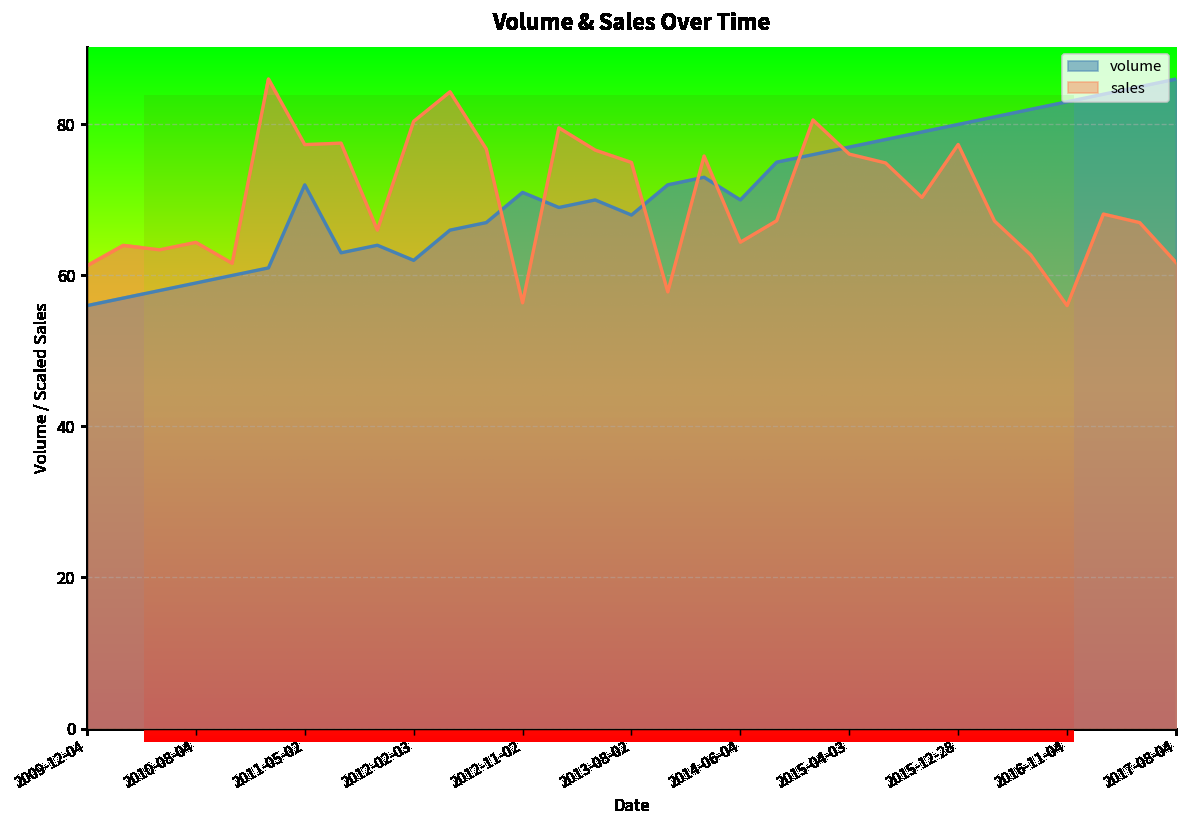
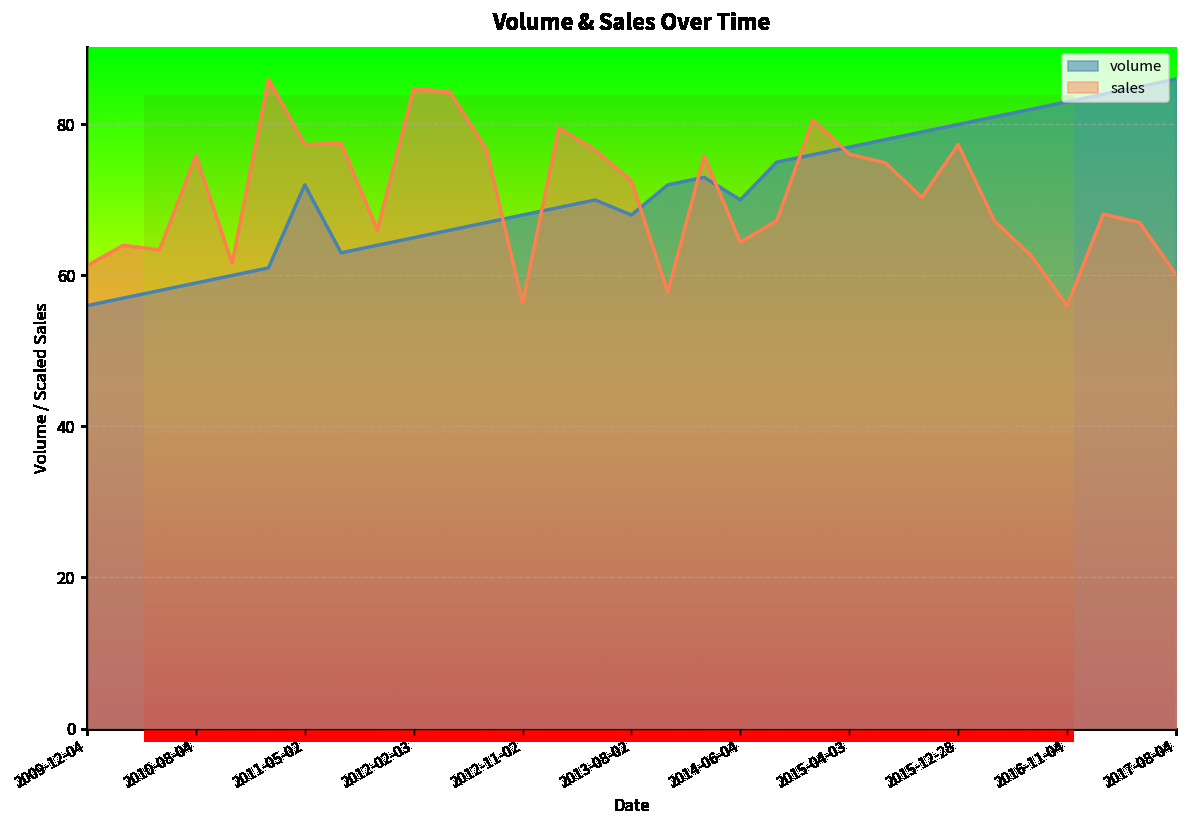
sales, 2010-08-04: 64 -> 76
volume, 2012-02-03: 62 -> 65
sales, 2012-02-03: 80 -> 85
volume, 2012-11-02: 71 -> 68
sales, 2013-08-02: 75 -> 73
sales, 2017-08-04: 62 -> 60
